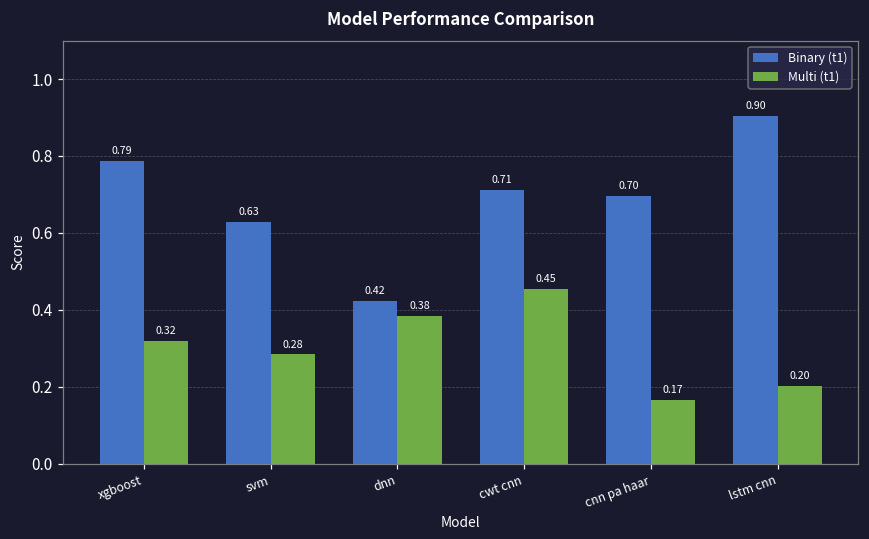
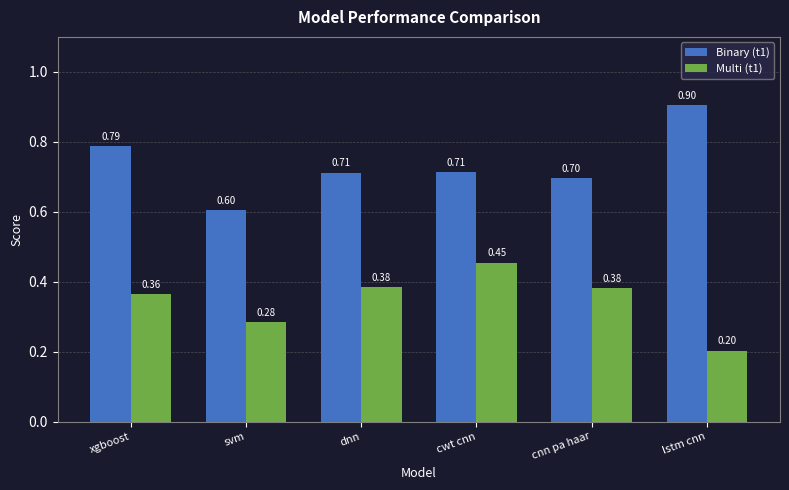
Multi (t1), xgboost: 0.32 -> 0.36
Binary (t1), svm: 0.63 -> 0.60
Binary (t1), dnn: 0.42 -> 0.71
Multi (t1), cnn pa haar: 0.17 -> 0.38
